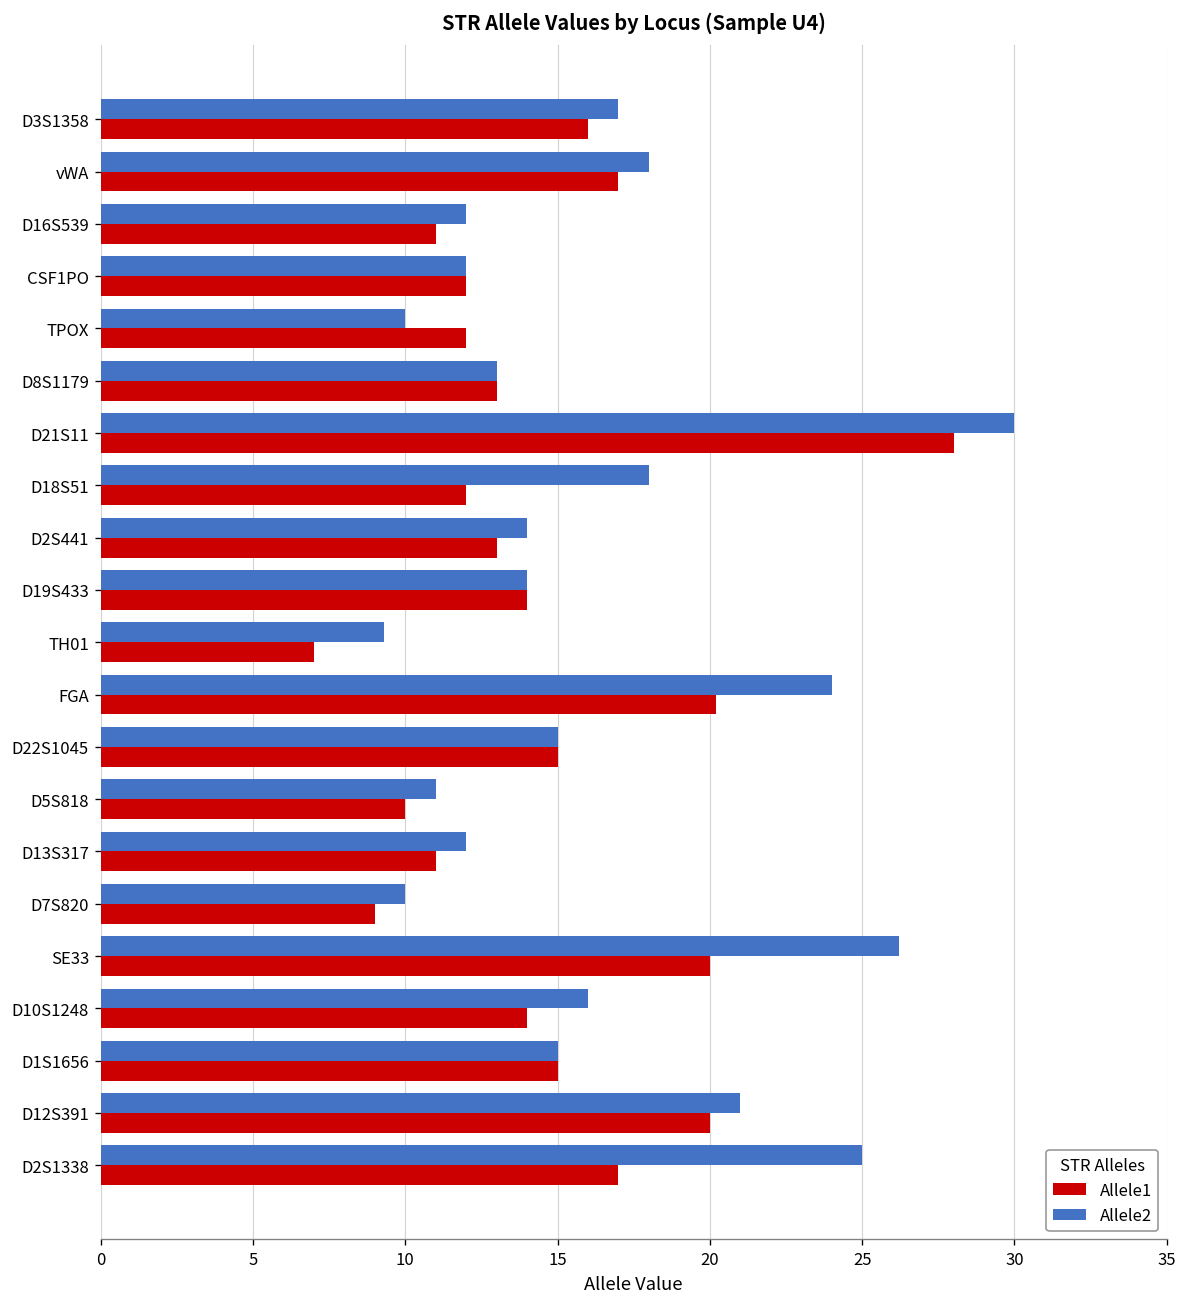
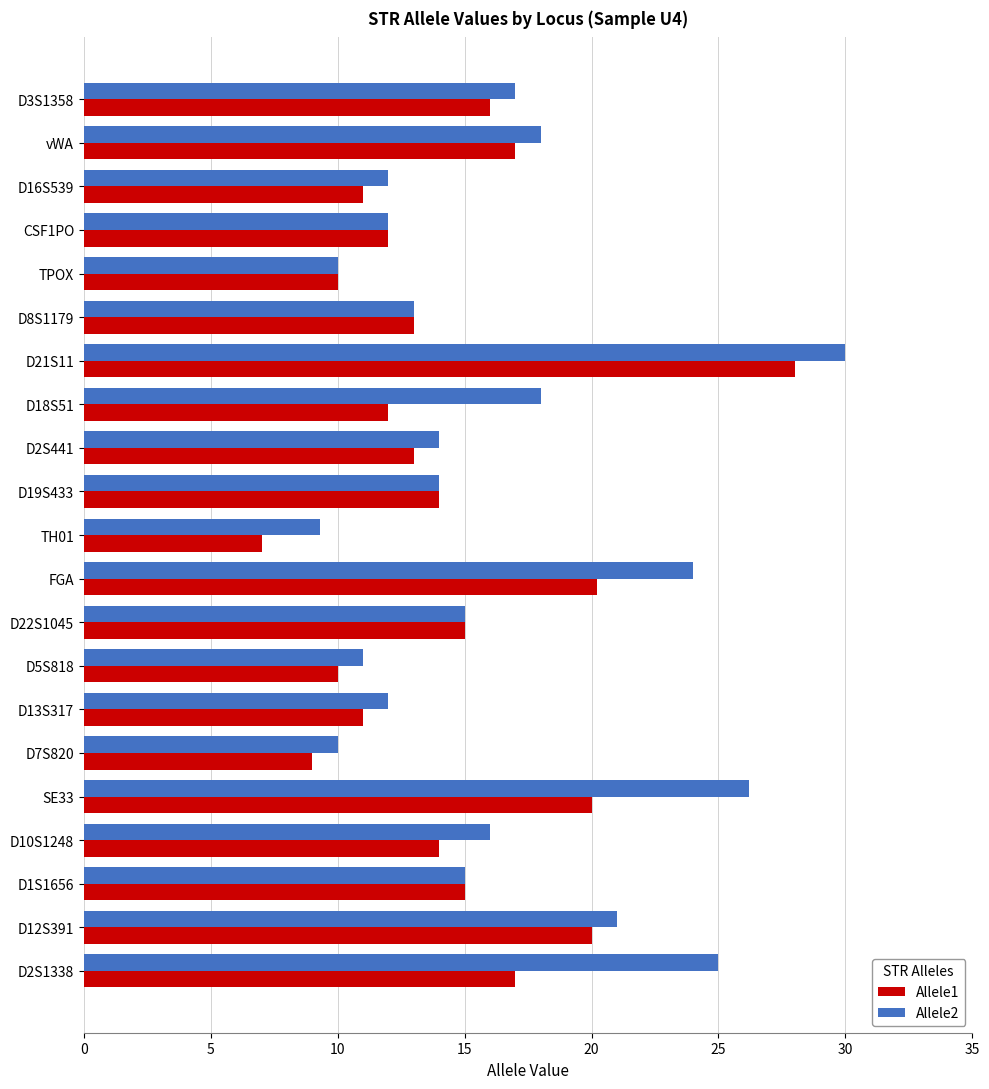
Allele1, TPOX: 12 -> 10
